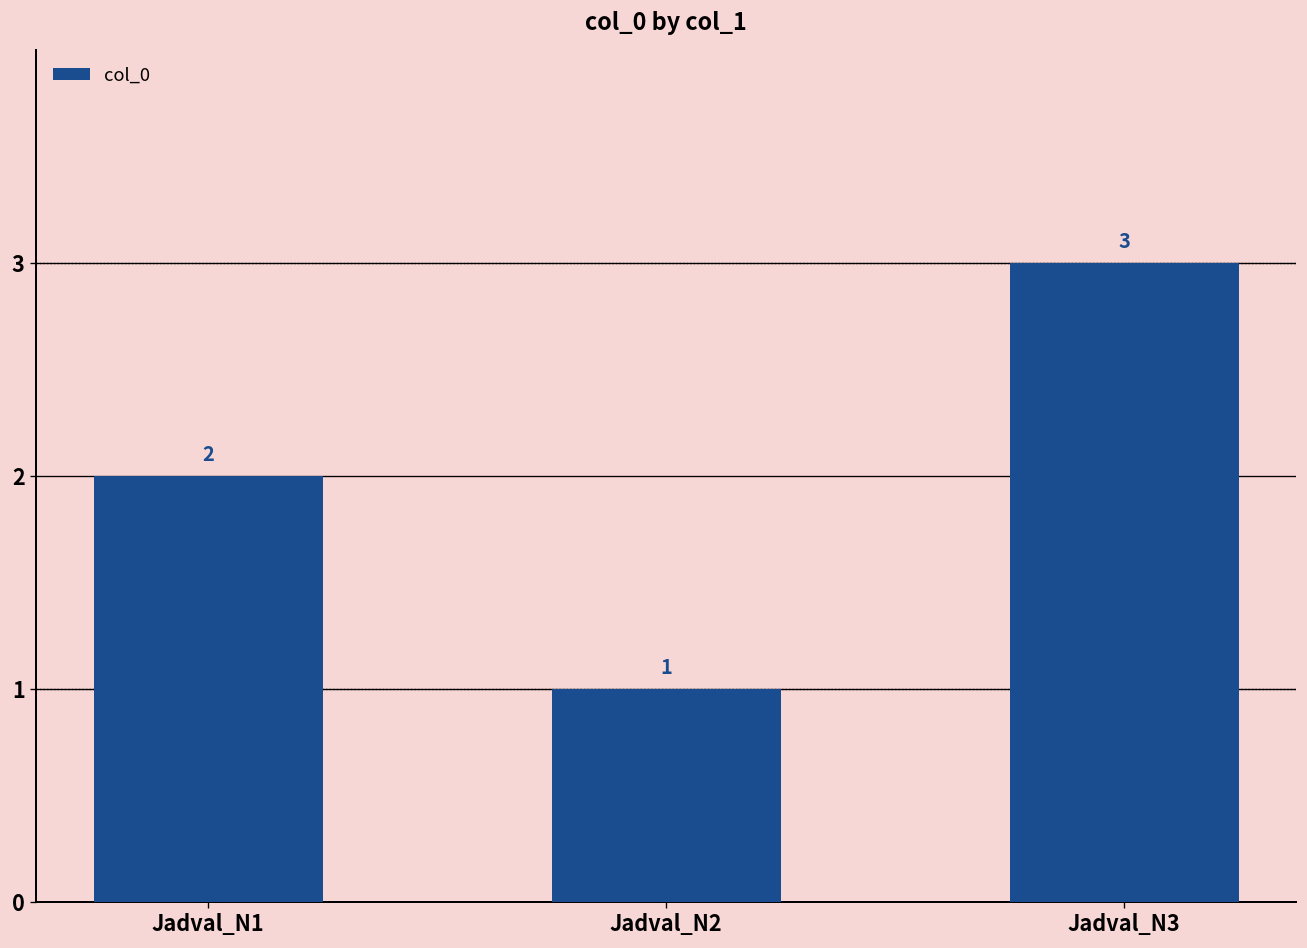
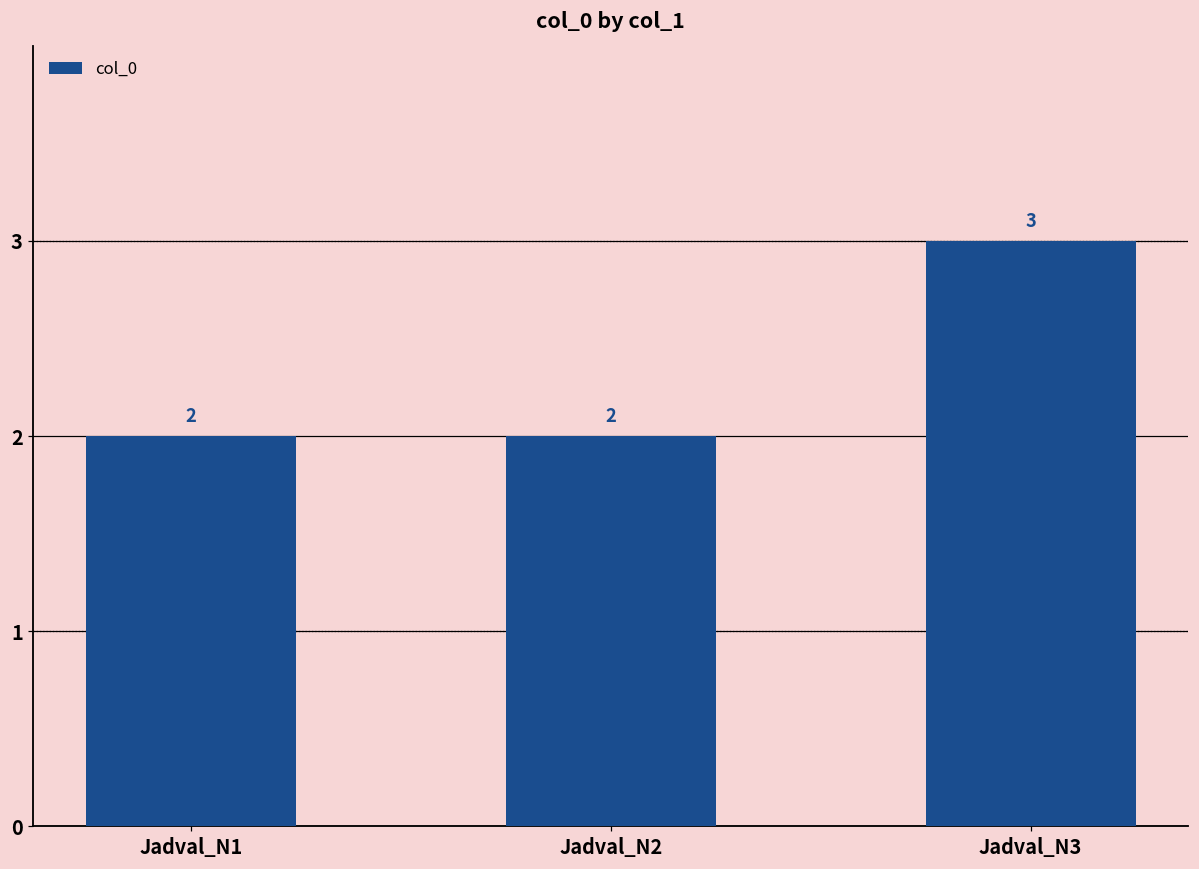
Jadval_N2: 1 -> 2
